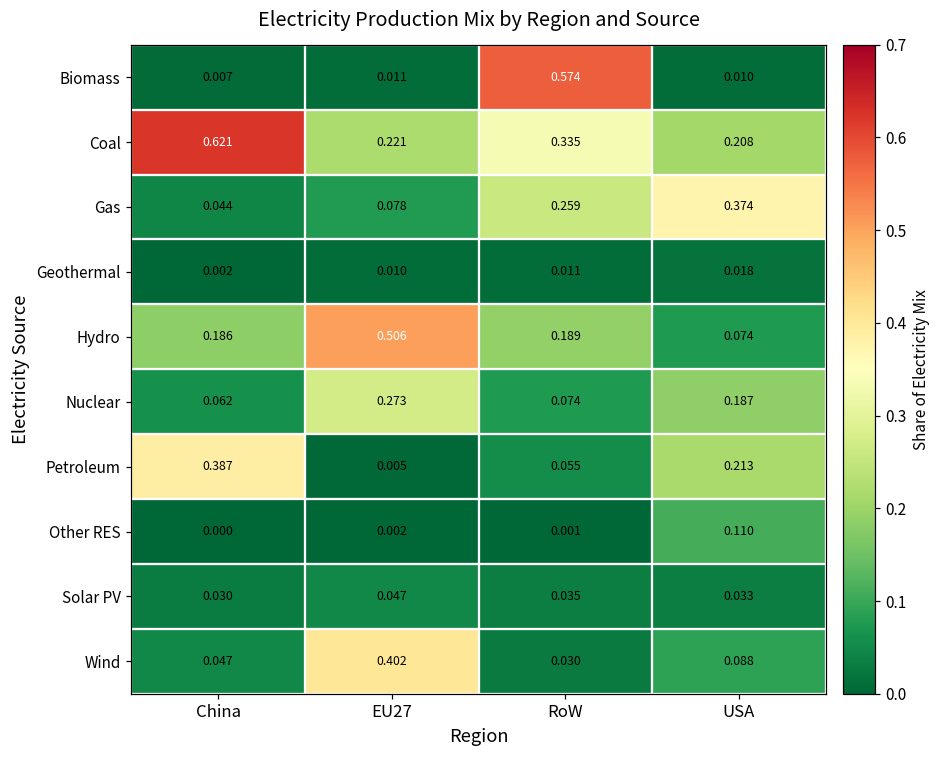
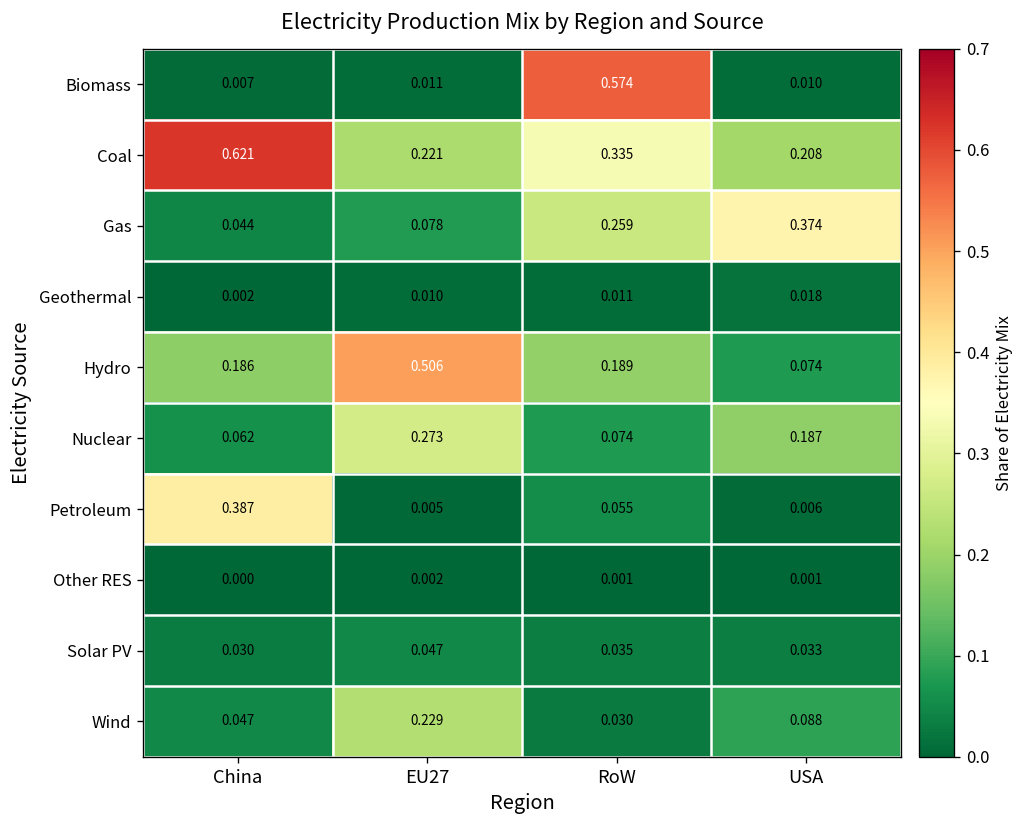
Petroleum, USA: 0.213 -> 0.006
Other RES, USA: 0.110 -> 0.001
Wind, EU27: 0.402 -> 0.229
